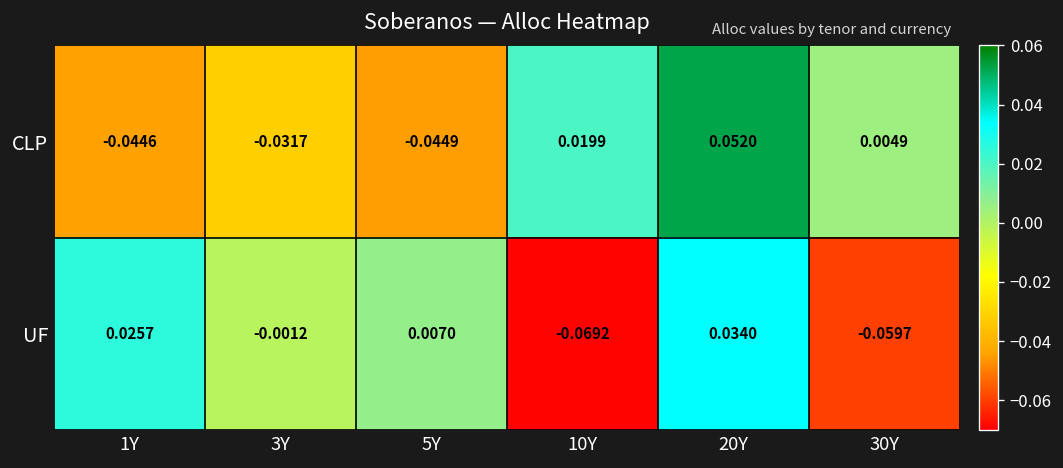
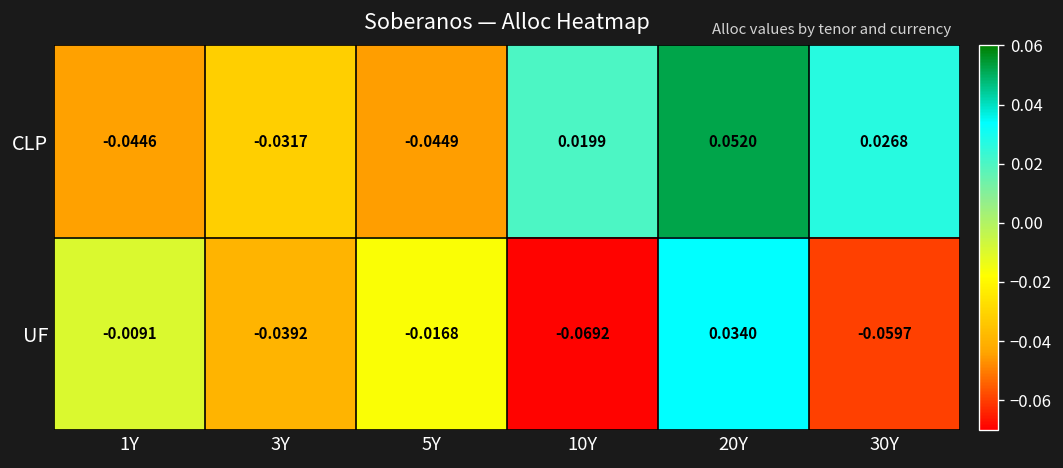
CLP, 30Y: 0.0049 -> 0.0268
UF, 1Y: 0.0257 -> -0.0091
UF, 3Y: -0.0012 -> -0.0392
UF, 5Y: 0.0070 -> -0.0168
